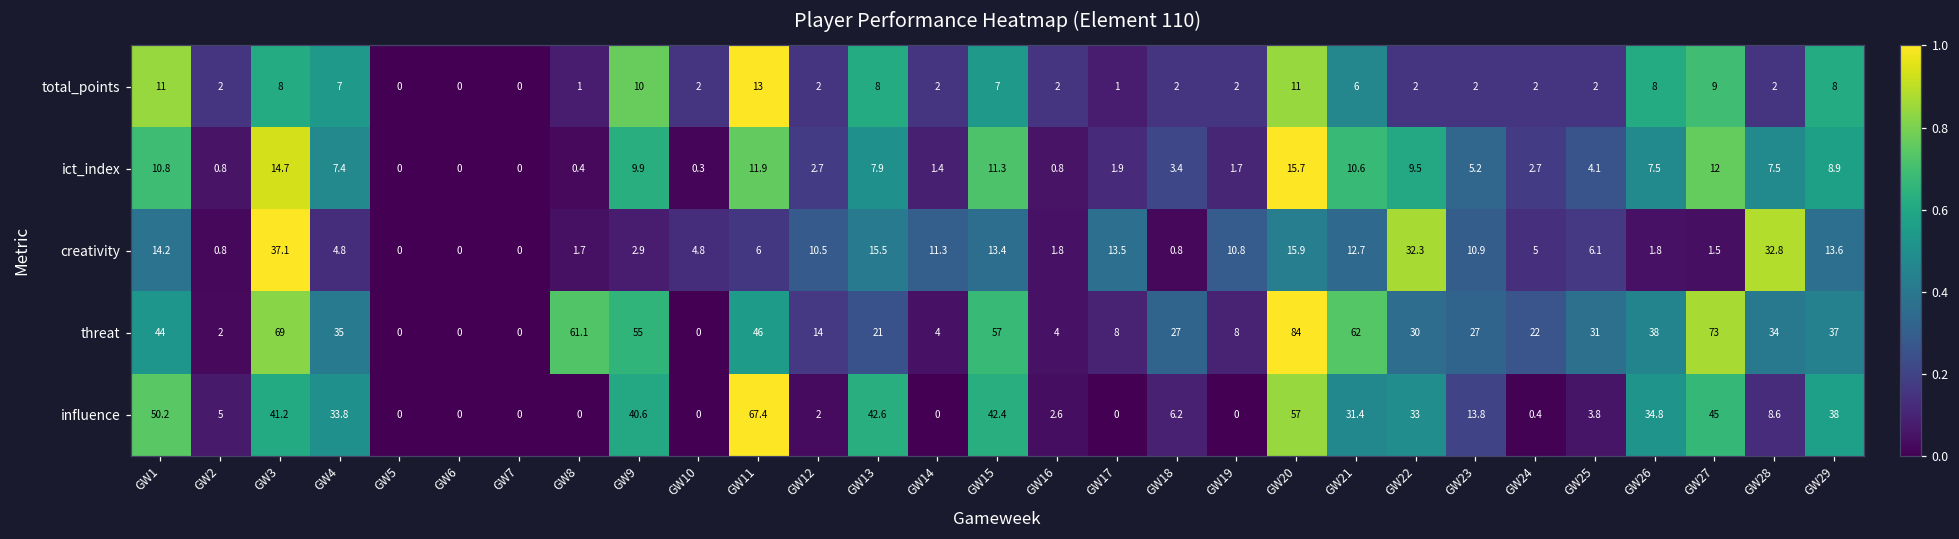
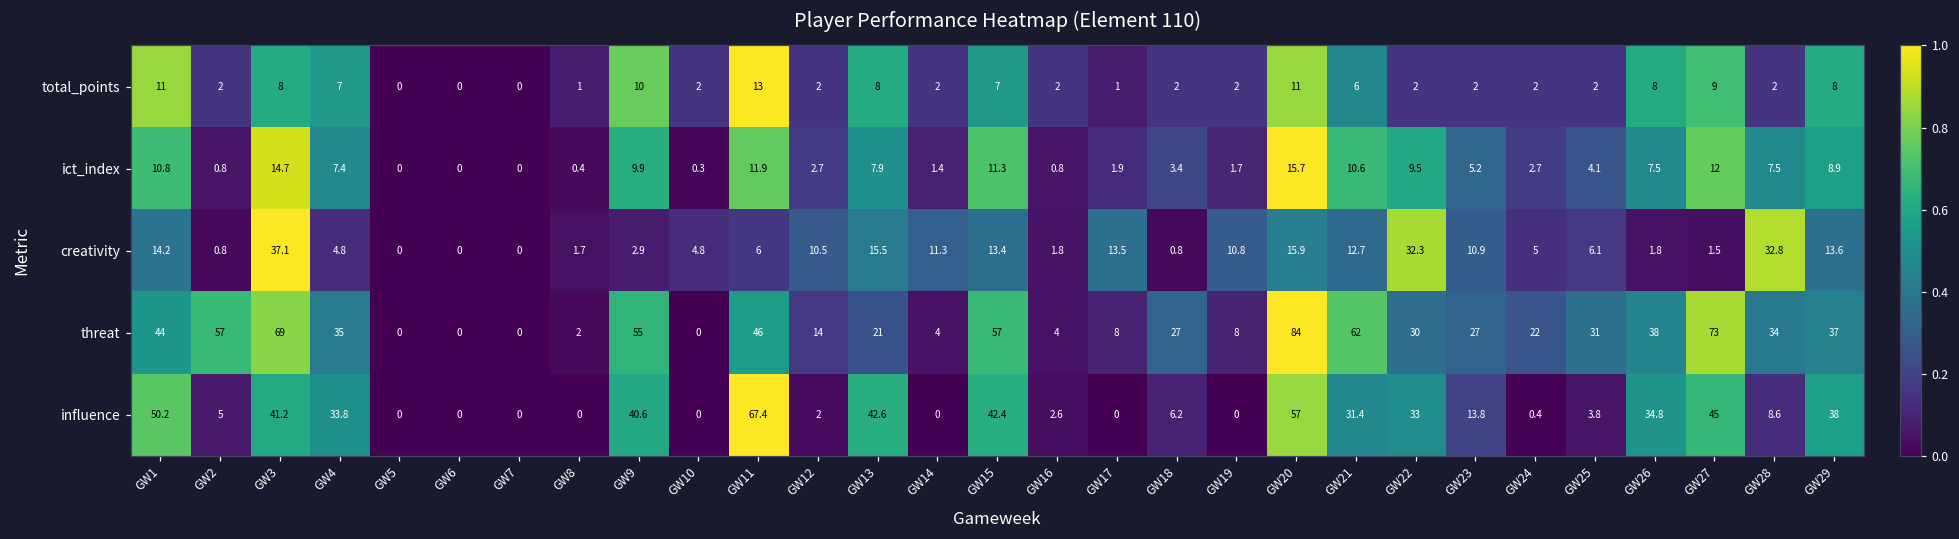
threat, GW2: 2 -> 57
threat, GW8: 61.1 -> 2
